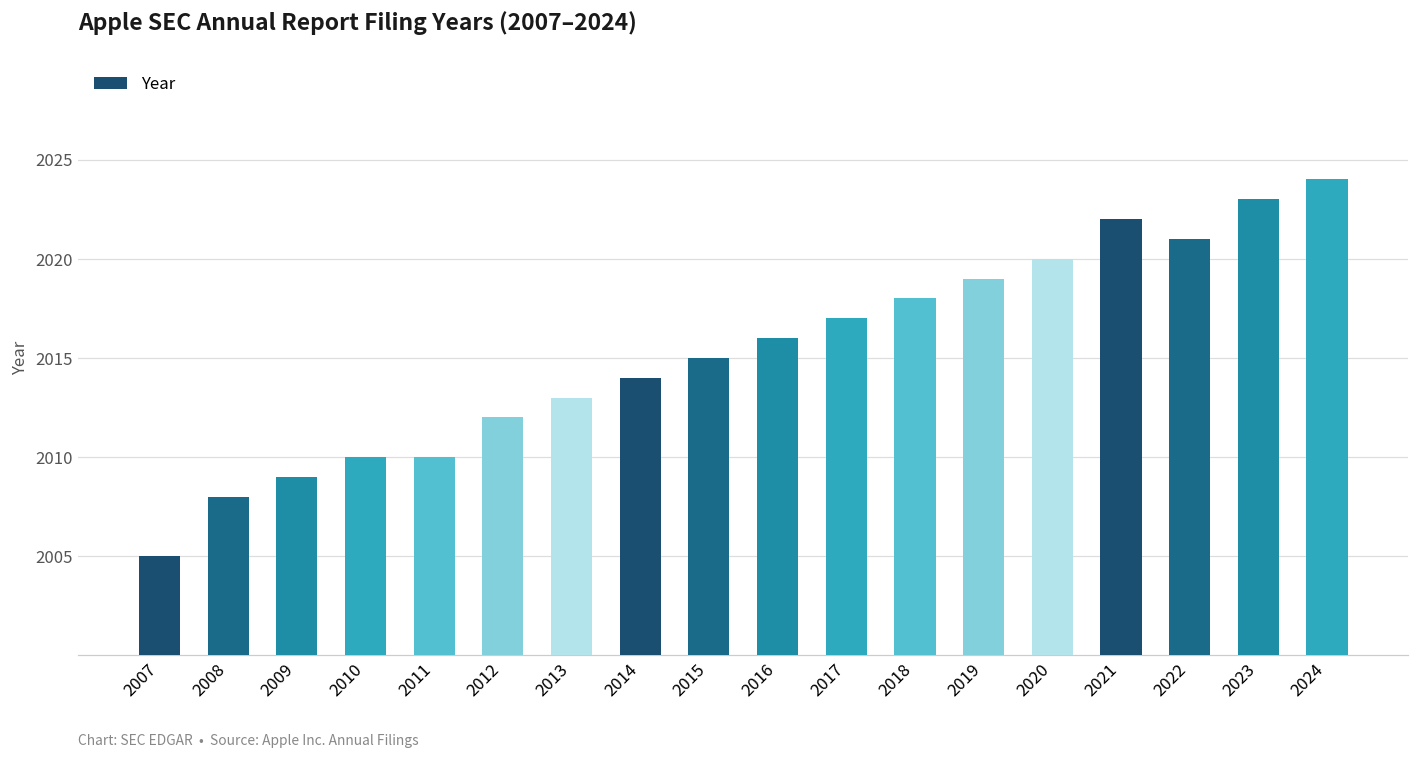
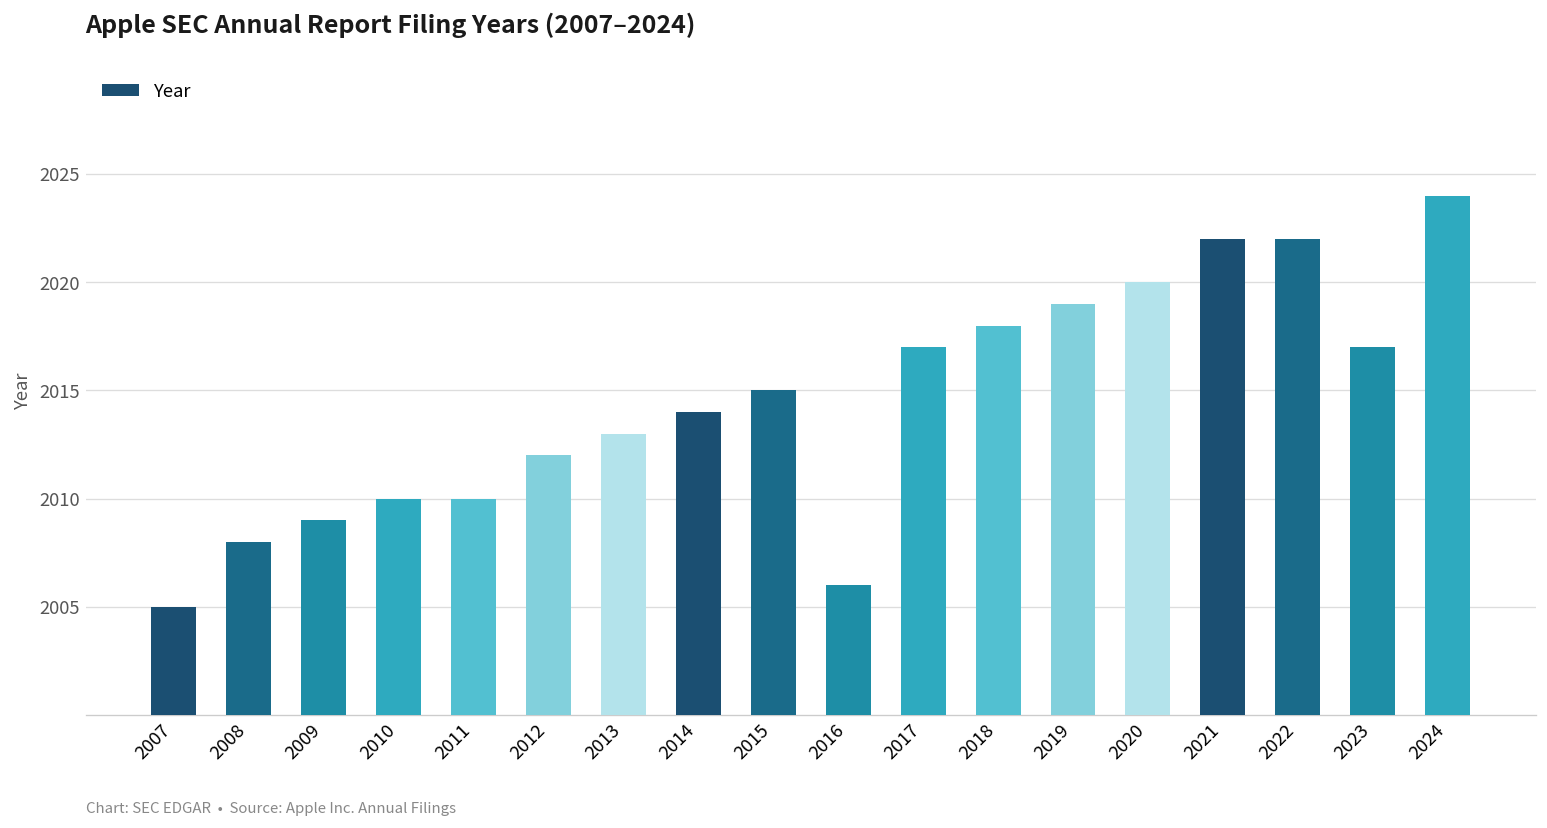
2016: 2016 -> 2006
2022: 2021 -> 2022
2023: 2023 -> 2017
